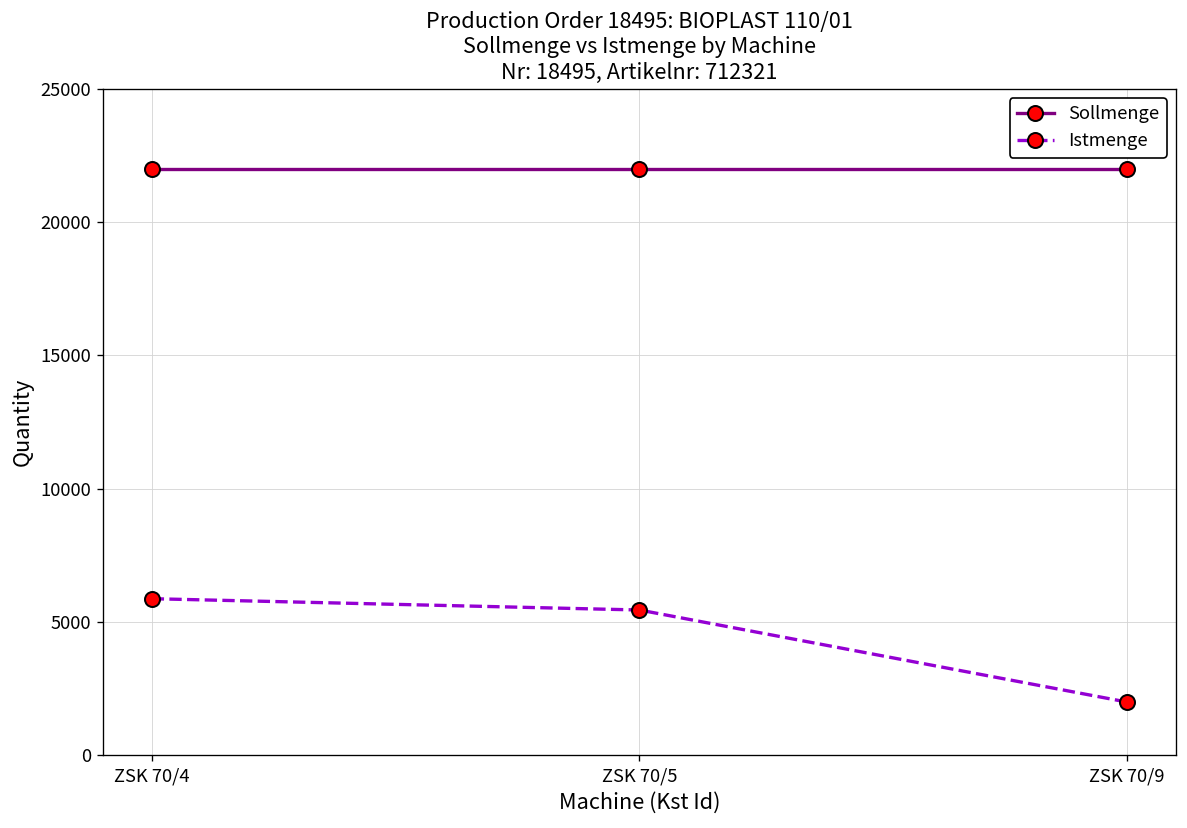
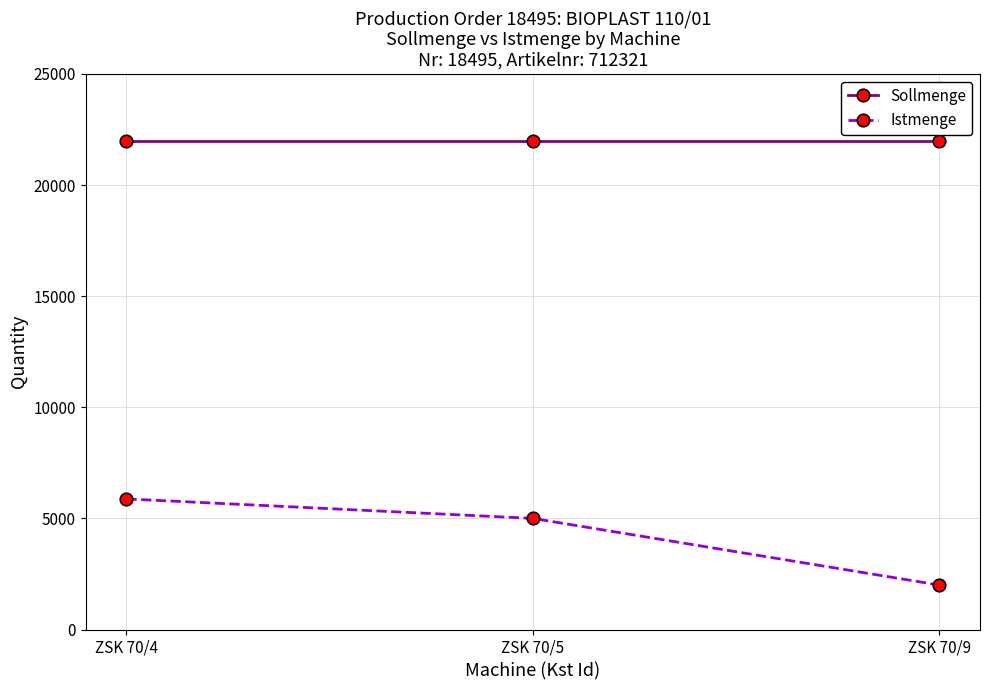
Istmenge, ZSK 70/5: 5500 -> 5000
